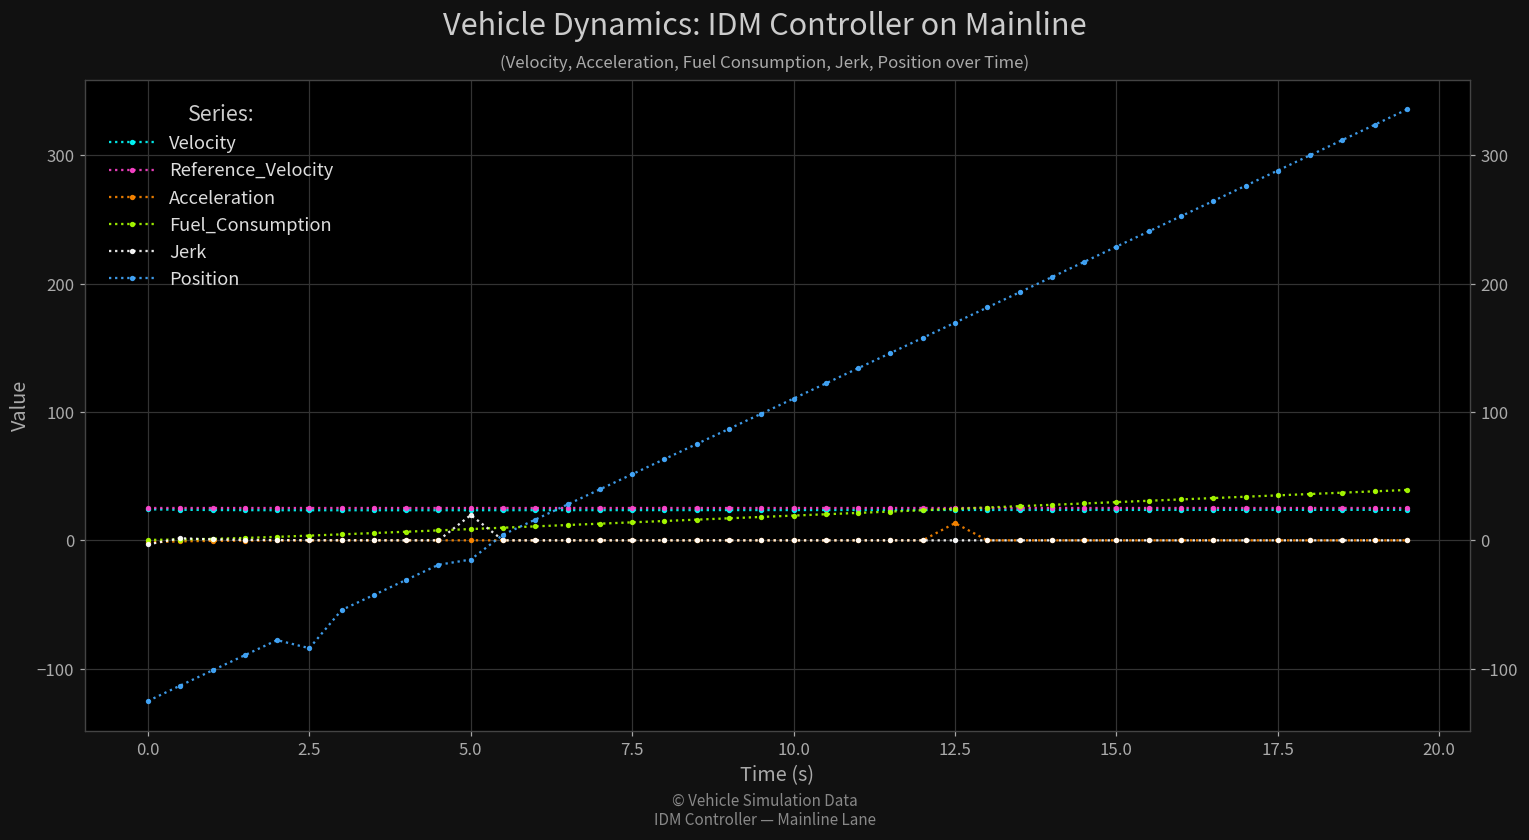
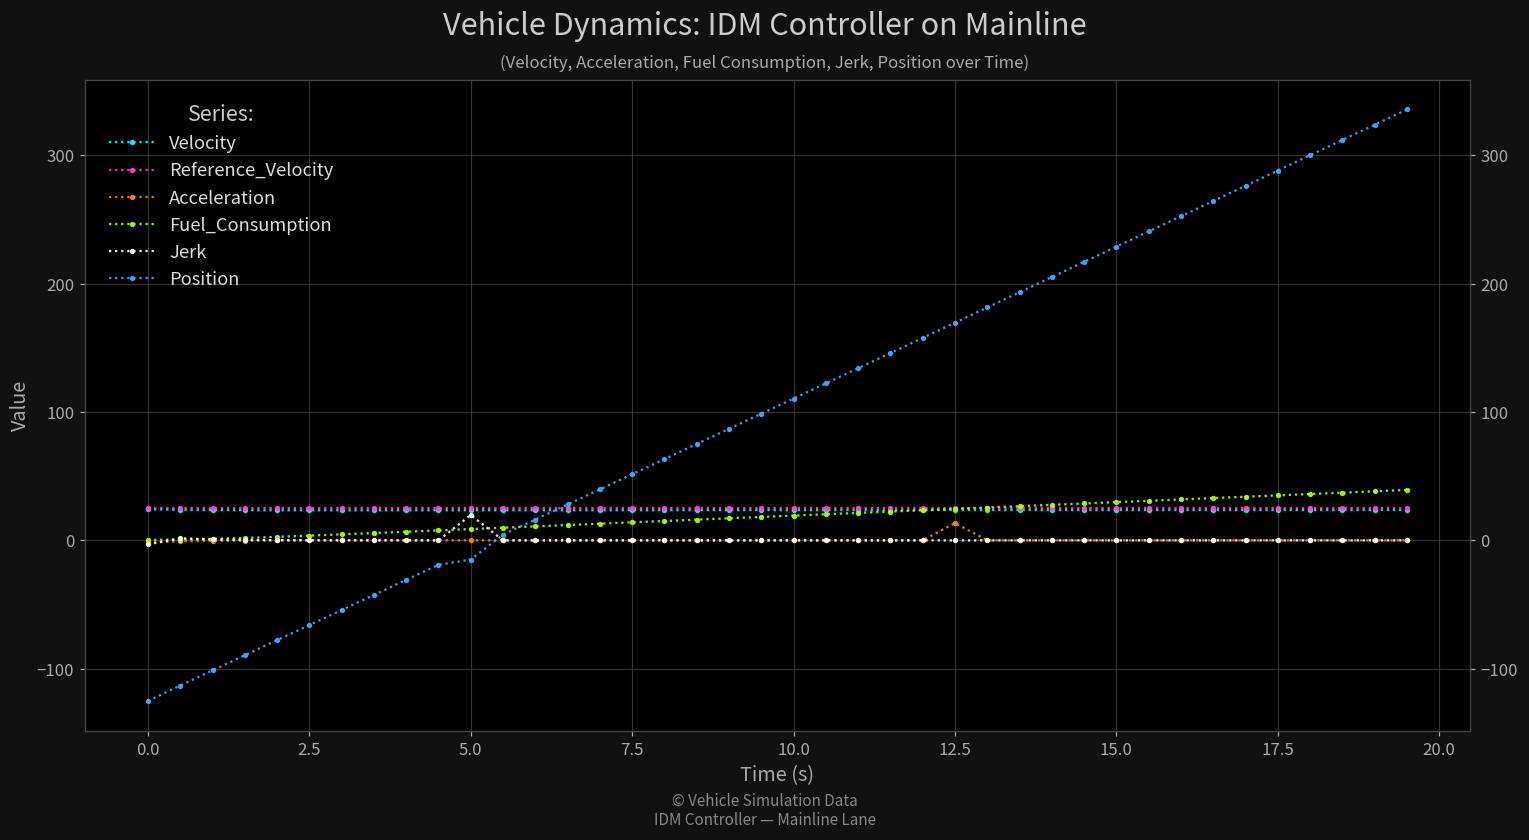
Position, 2.5: -84 -> -66
